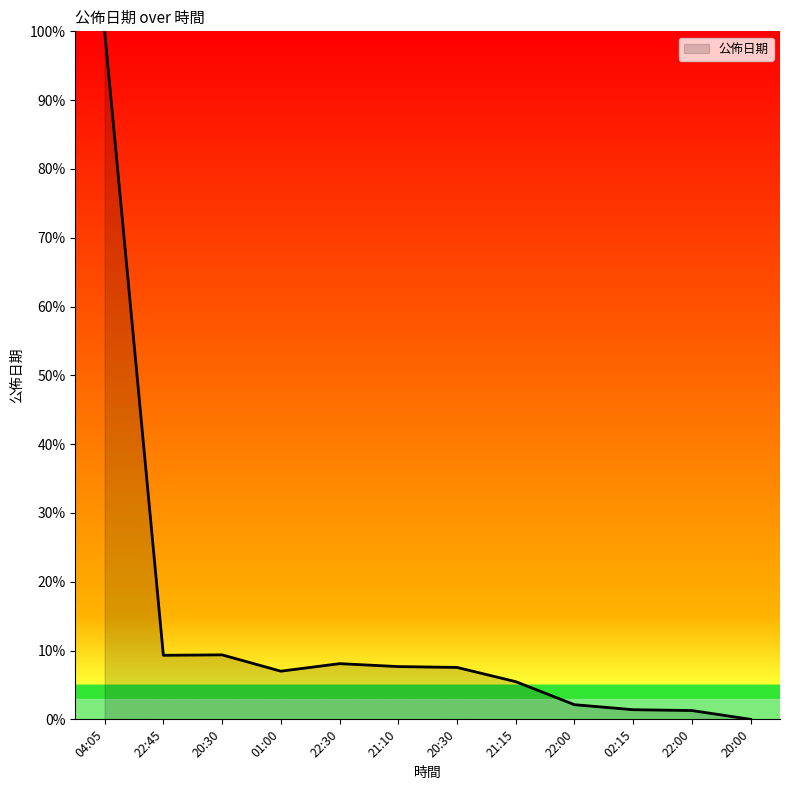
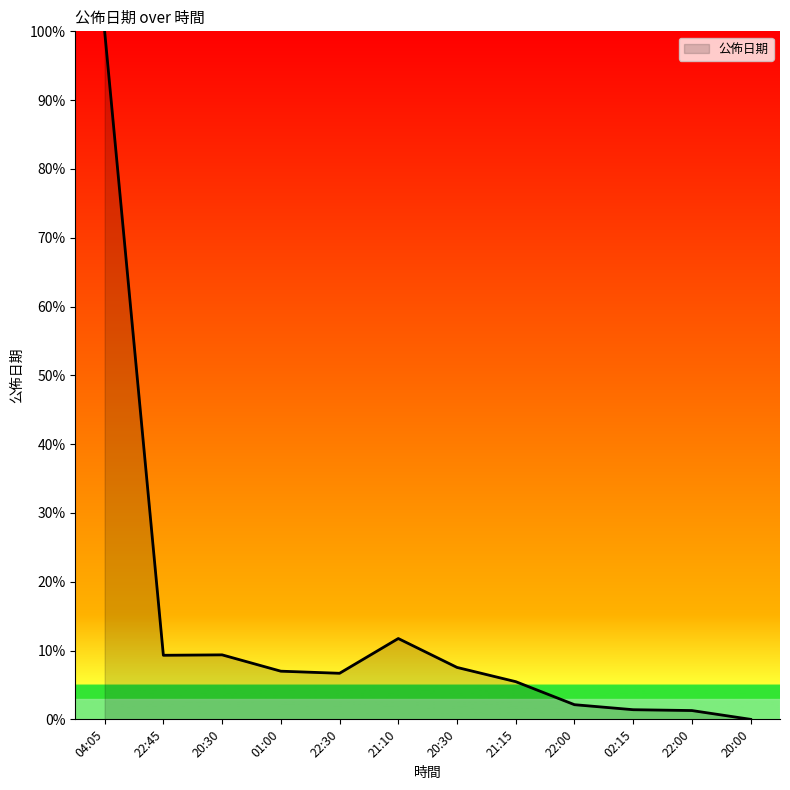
22:30: 8% -> 7%
21:10: 8% -> 12%
